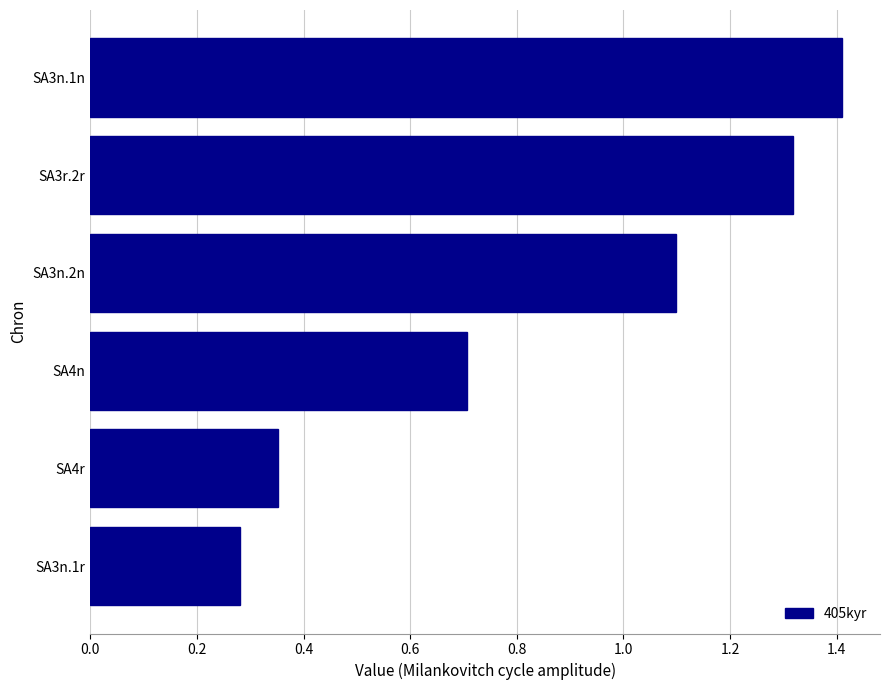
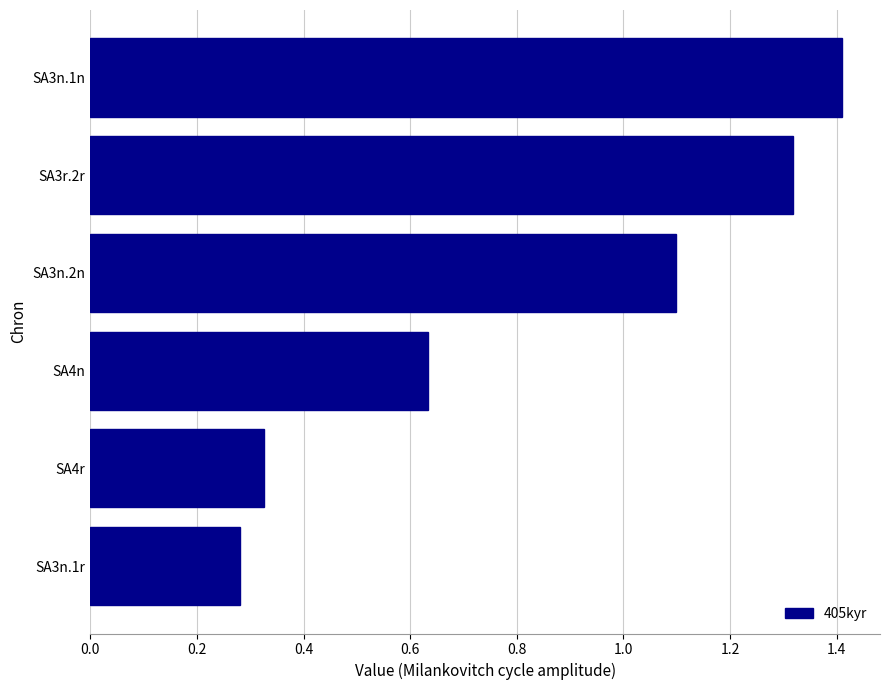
SA4n: 0.71 -> 0.63
SA4r: 0.35 -> 0.33
